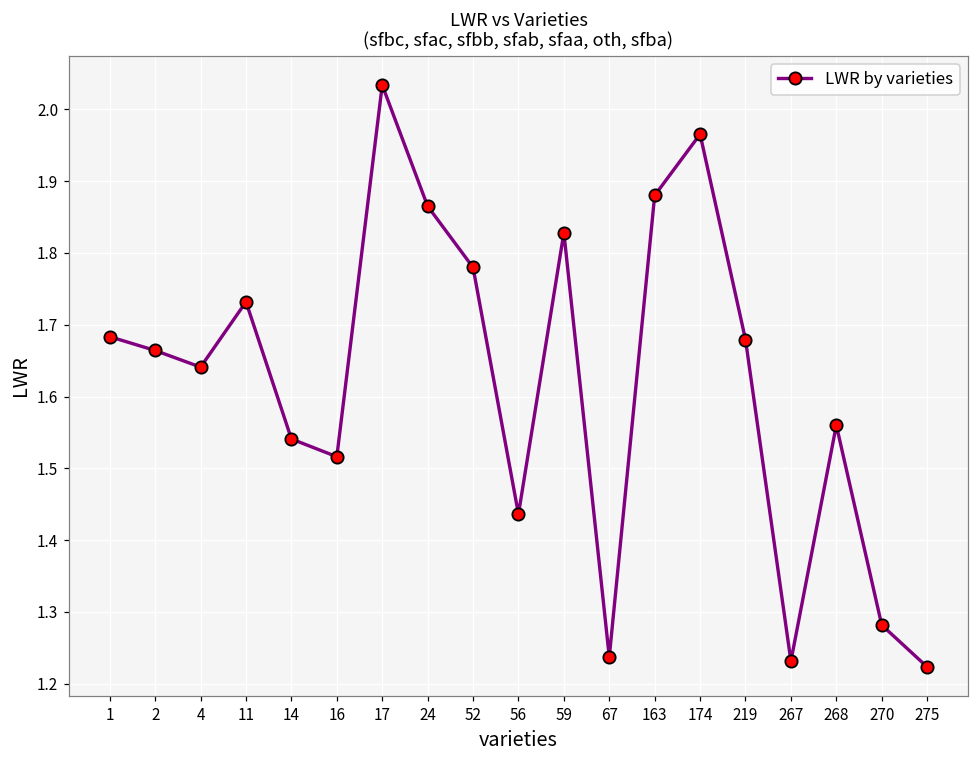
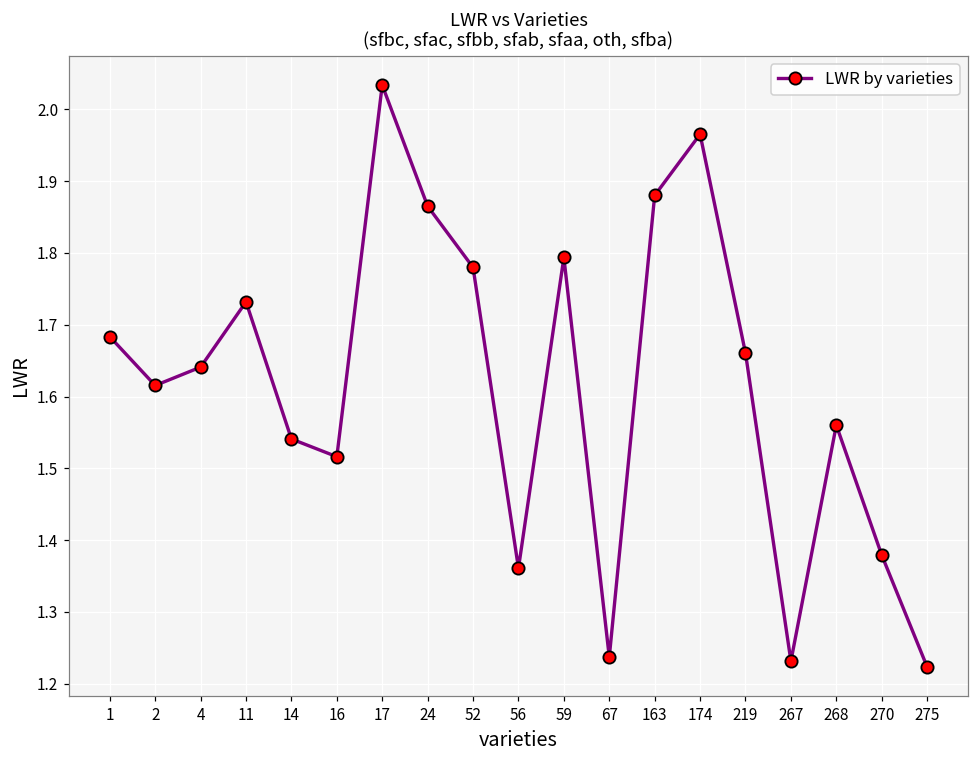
2: 1.66 -> 1.62
56: 1.44 -> 1.36
59: 1.83 -> 1.79
219: 1.68 -> 1.66
270: 1.28 -> 1.38
